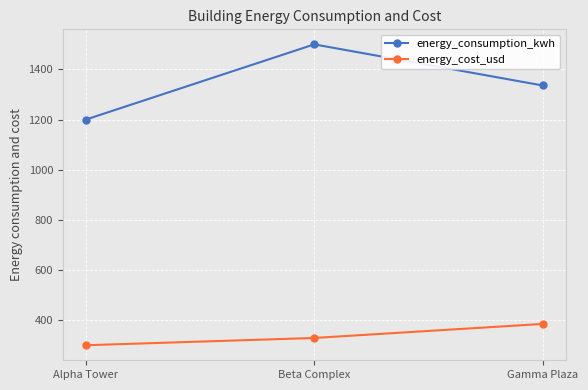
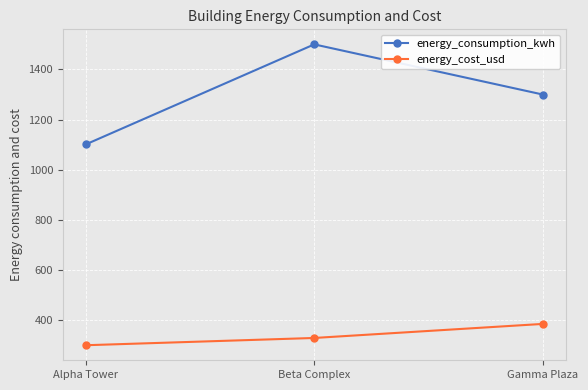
energy_consumption_kwh, Alpha Tower: 1200 -> 1100
energy_consumption_kwh, Gamma Plaza: 1340 -> 1300
